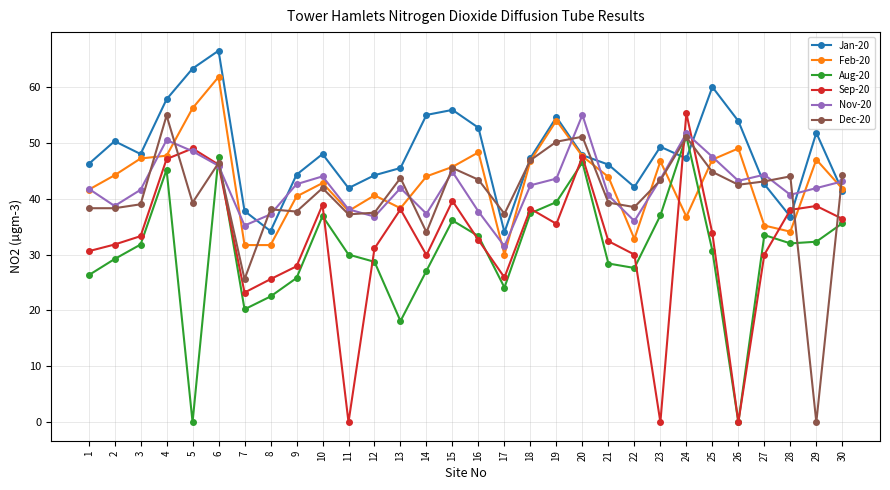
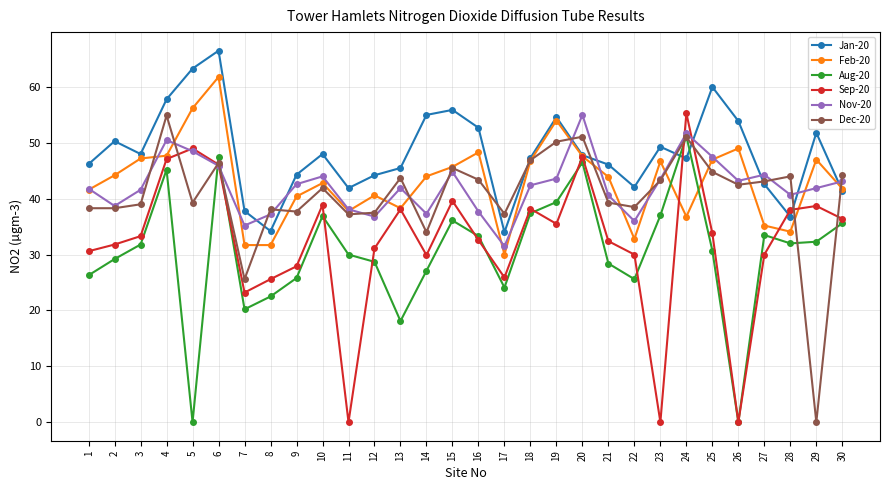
Aug-20, 22: 28 -> 26
